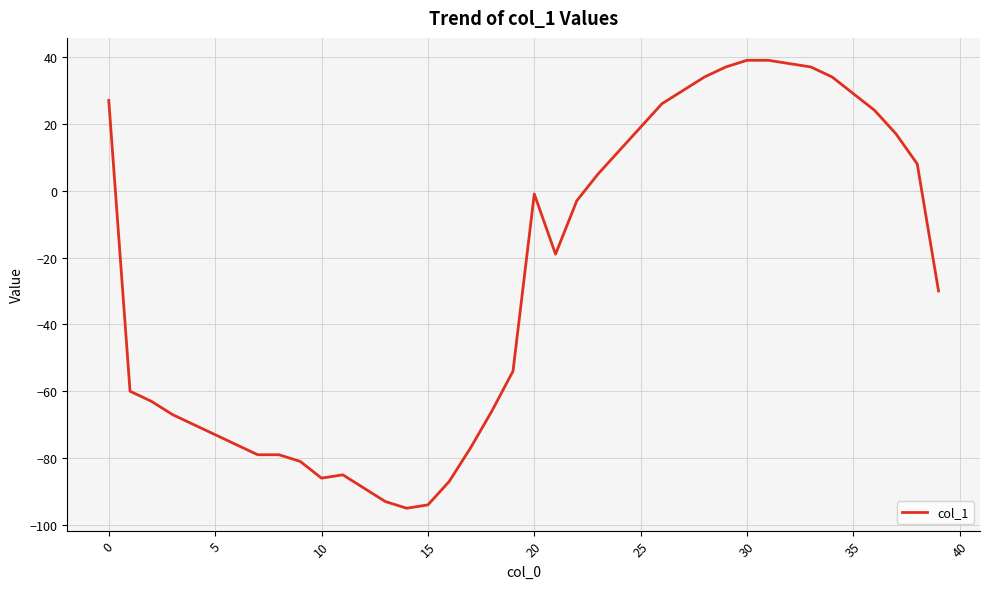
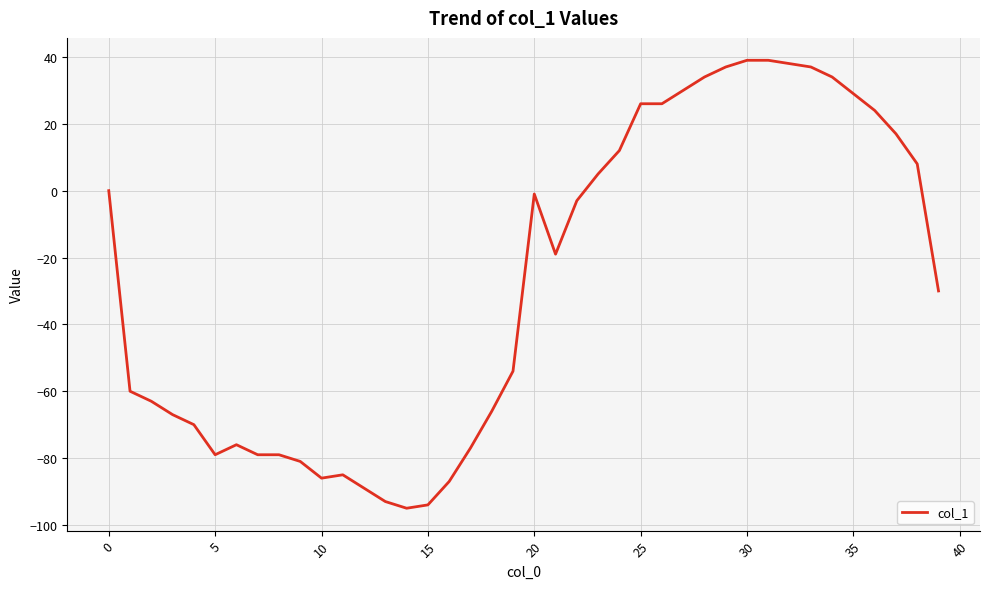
0: 27 -> 0
5: -73 -> -79
25: 19 -> 26
